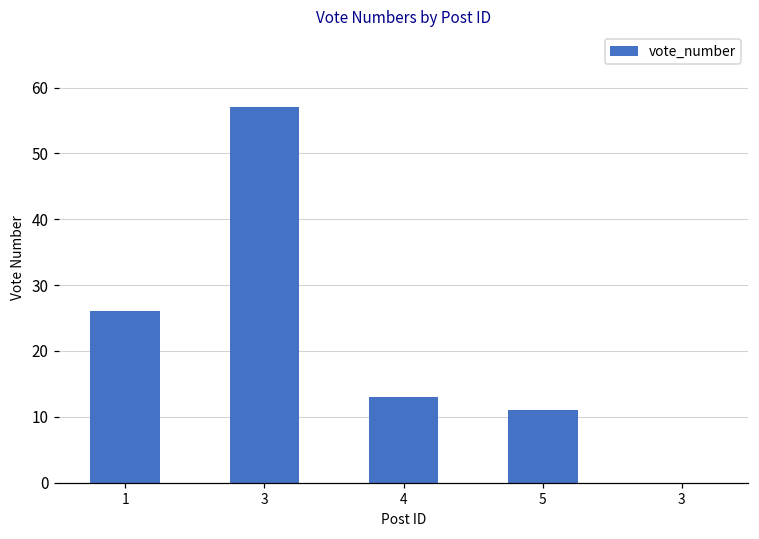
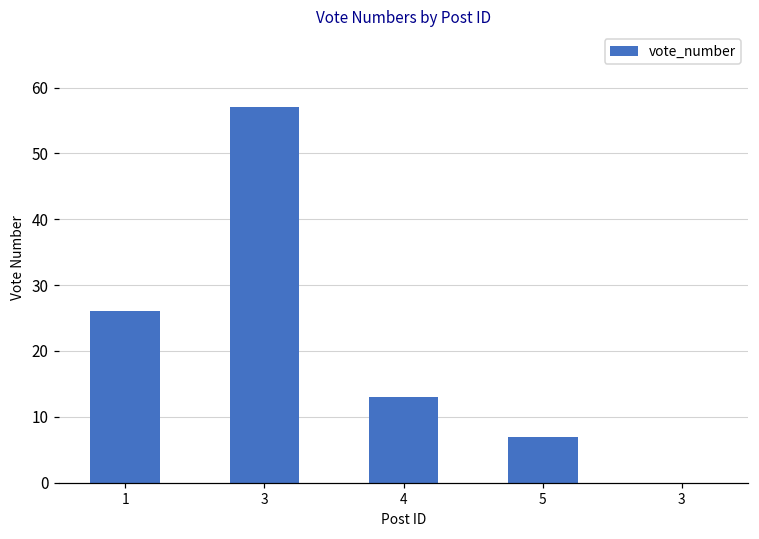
5: 11 -> 7
